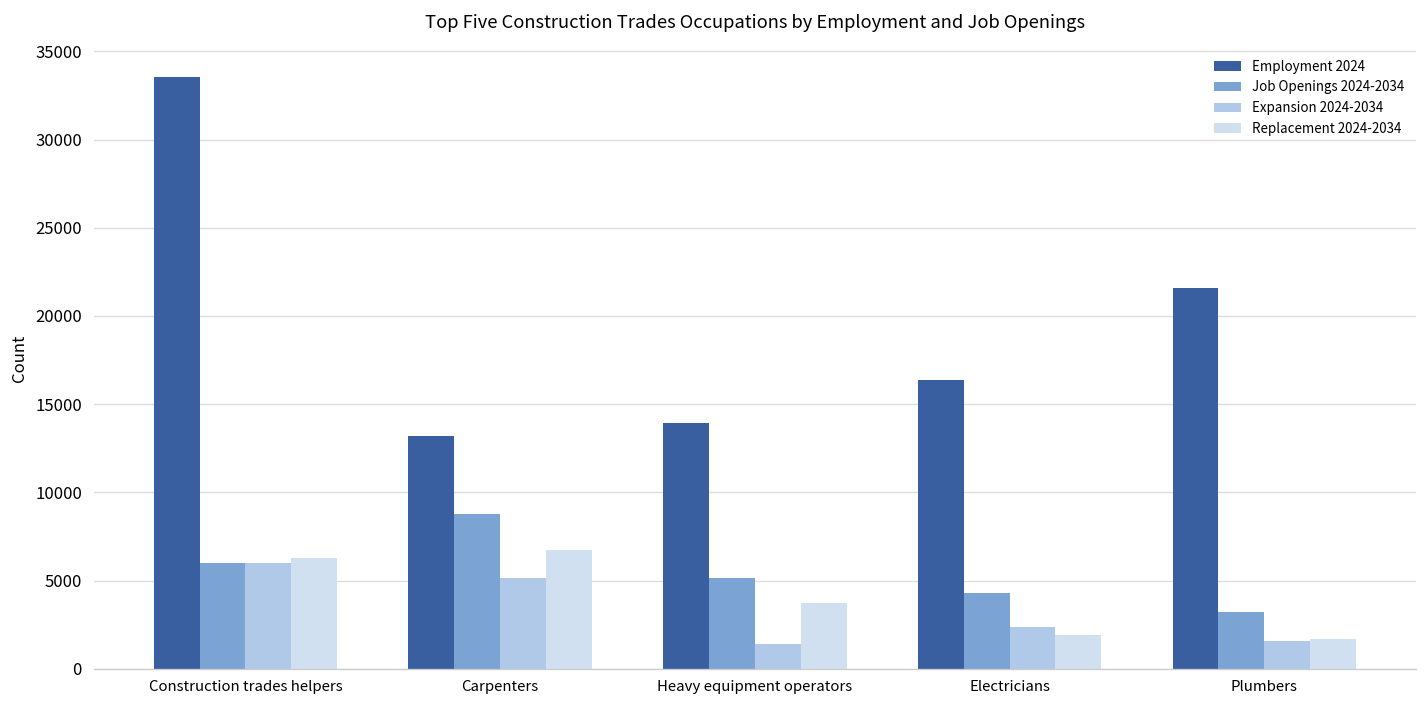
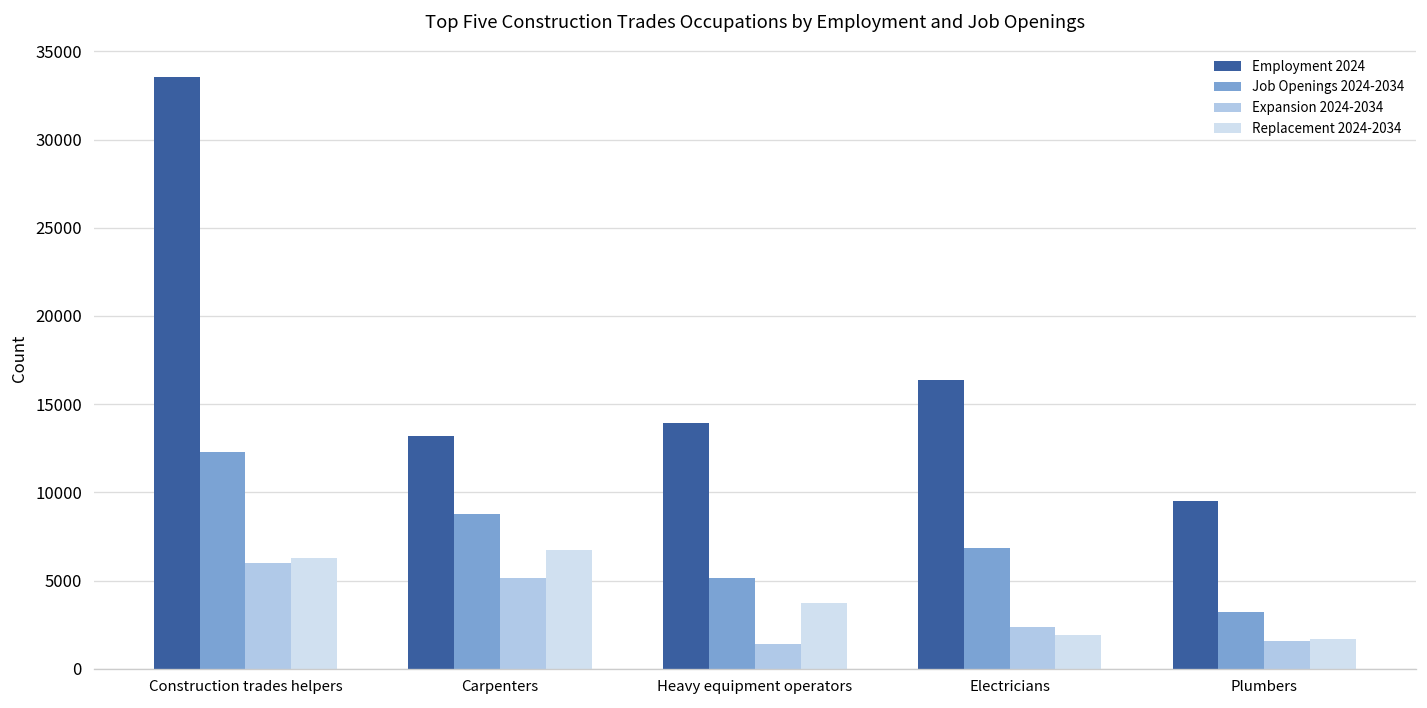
Job Openings 2024-2034, Construction trades helpers: 6000 -> 12300
Job Openings 2024-2034, Electricians: 4300 -> 6900
Employment 2024, Plumbers: 21600 -> 9500
